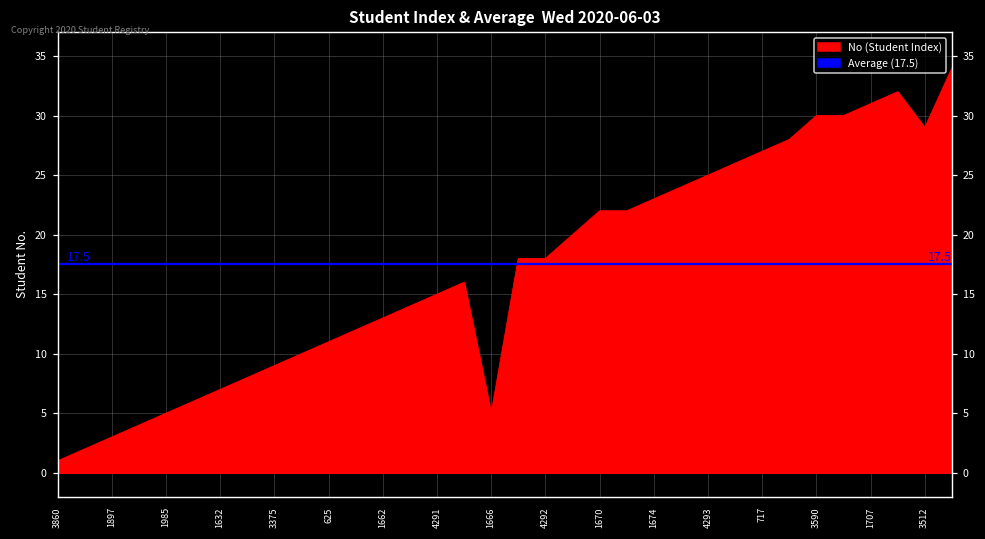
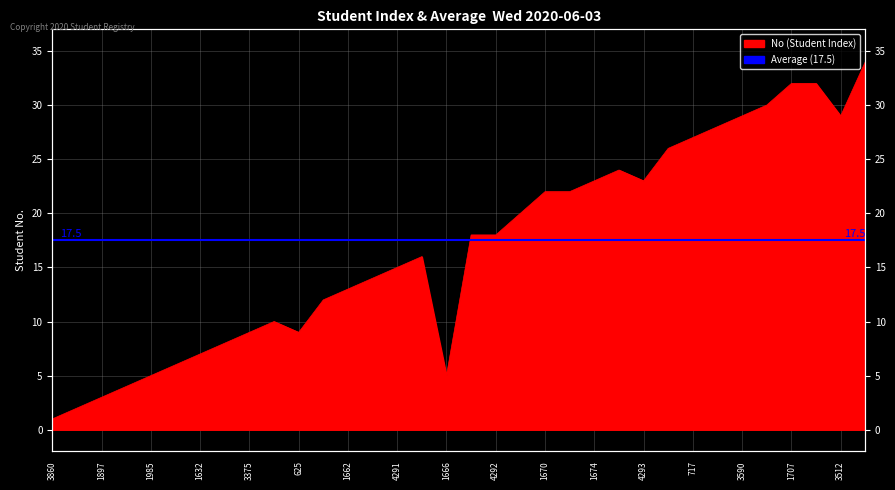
625: 11 -> 9
4293: 25 -> 23
3590: 30 -> 29
1707: 31 -> 32
